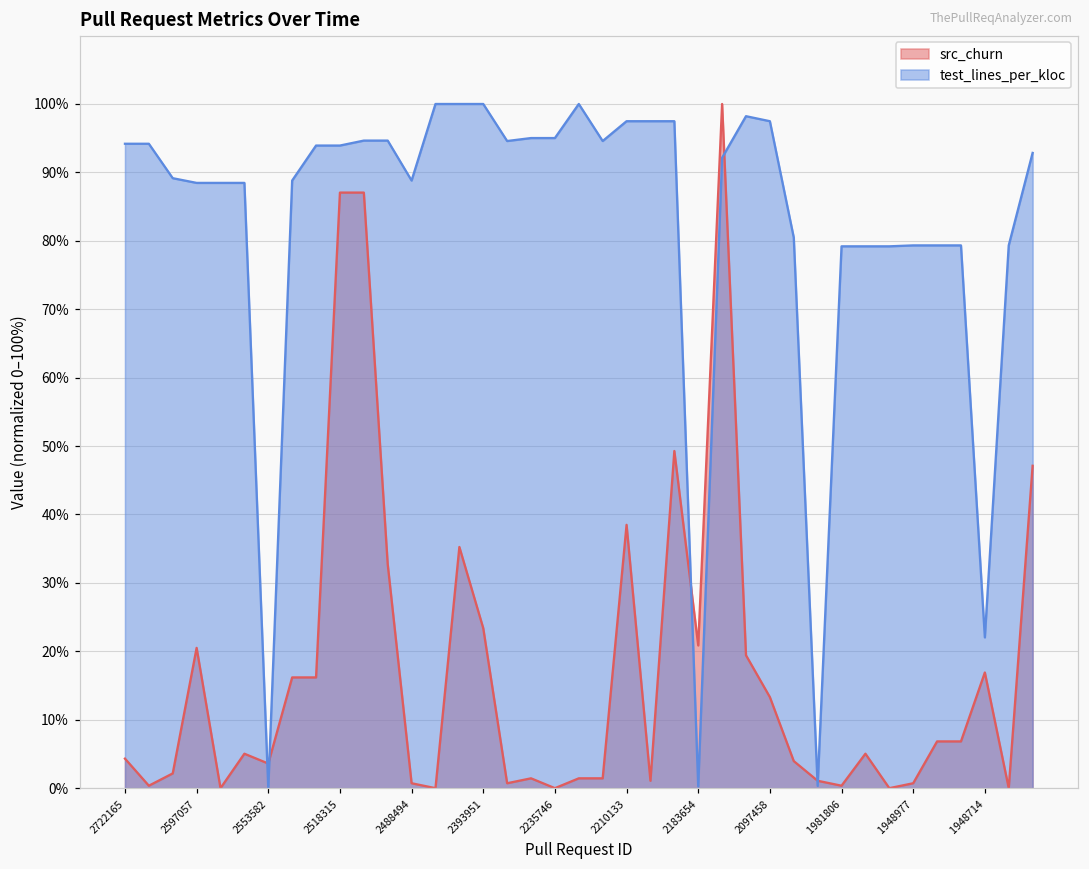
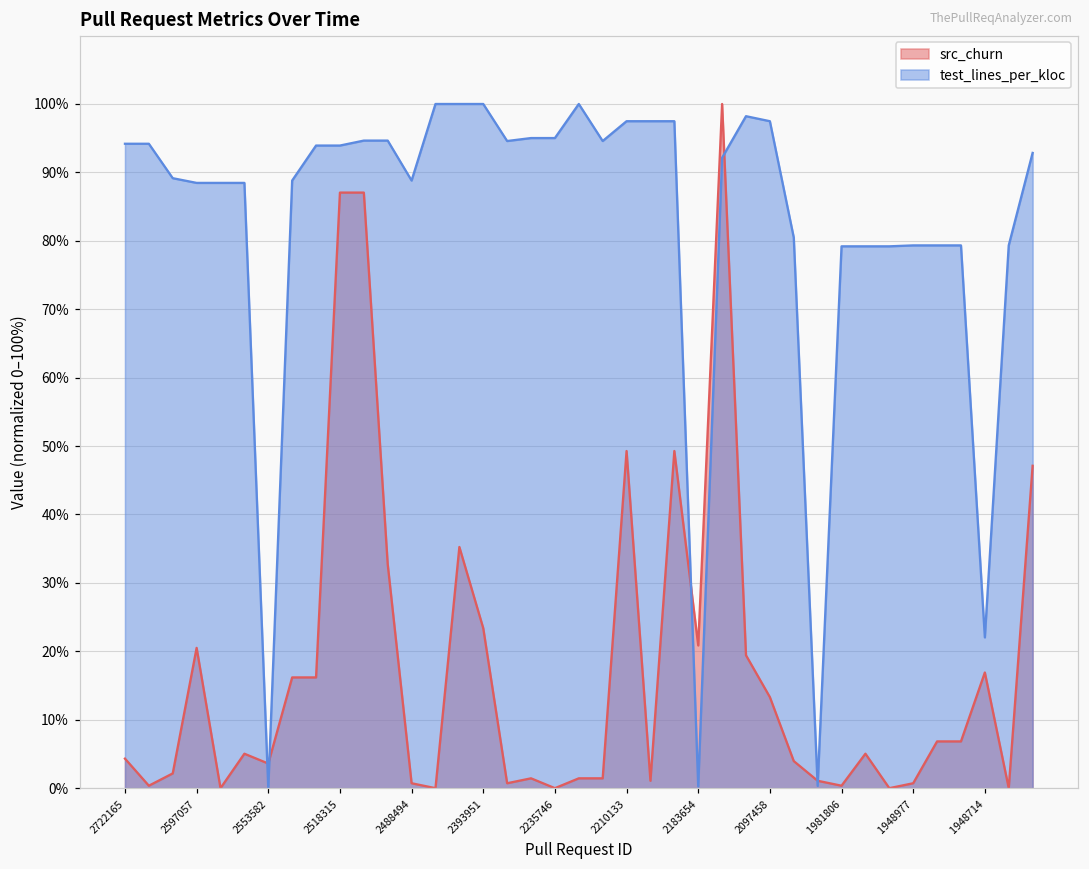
src_churn, 2210133: 38% -> 49%
